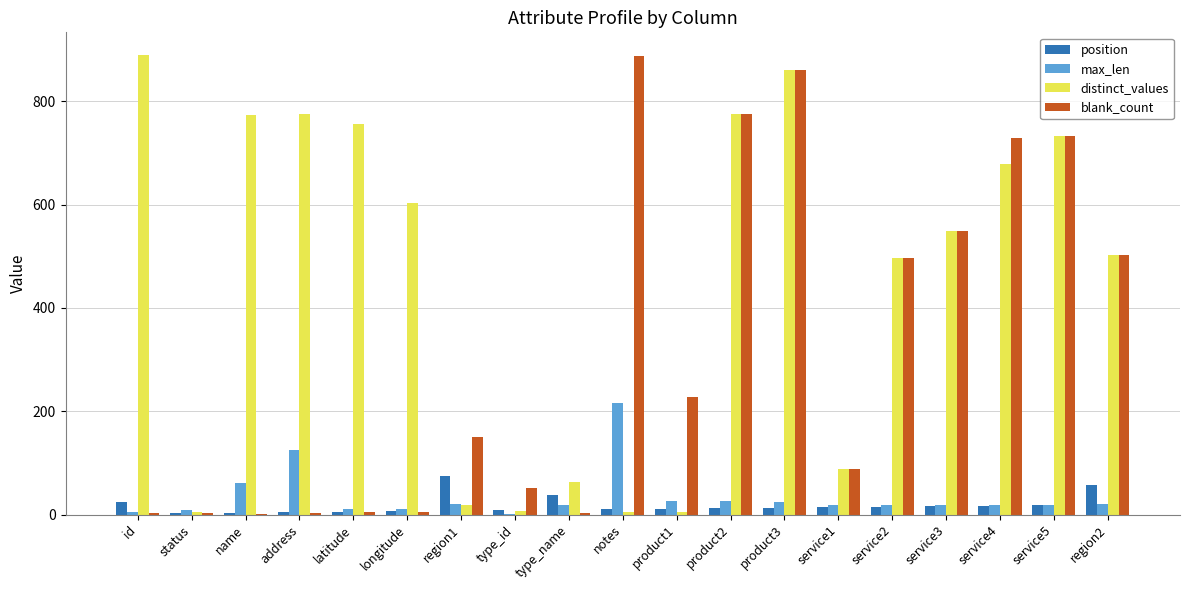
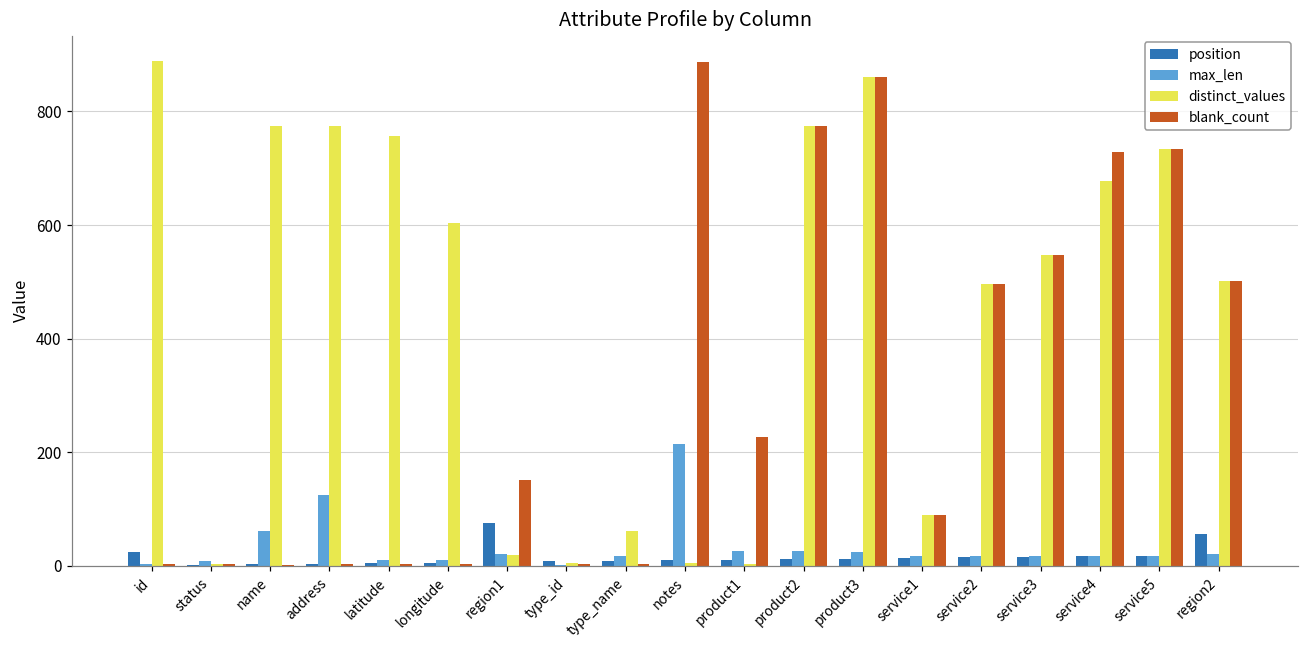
blank_count, type_id: 50 -> 0
position, type_name: 40 -> 10
